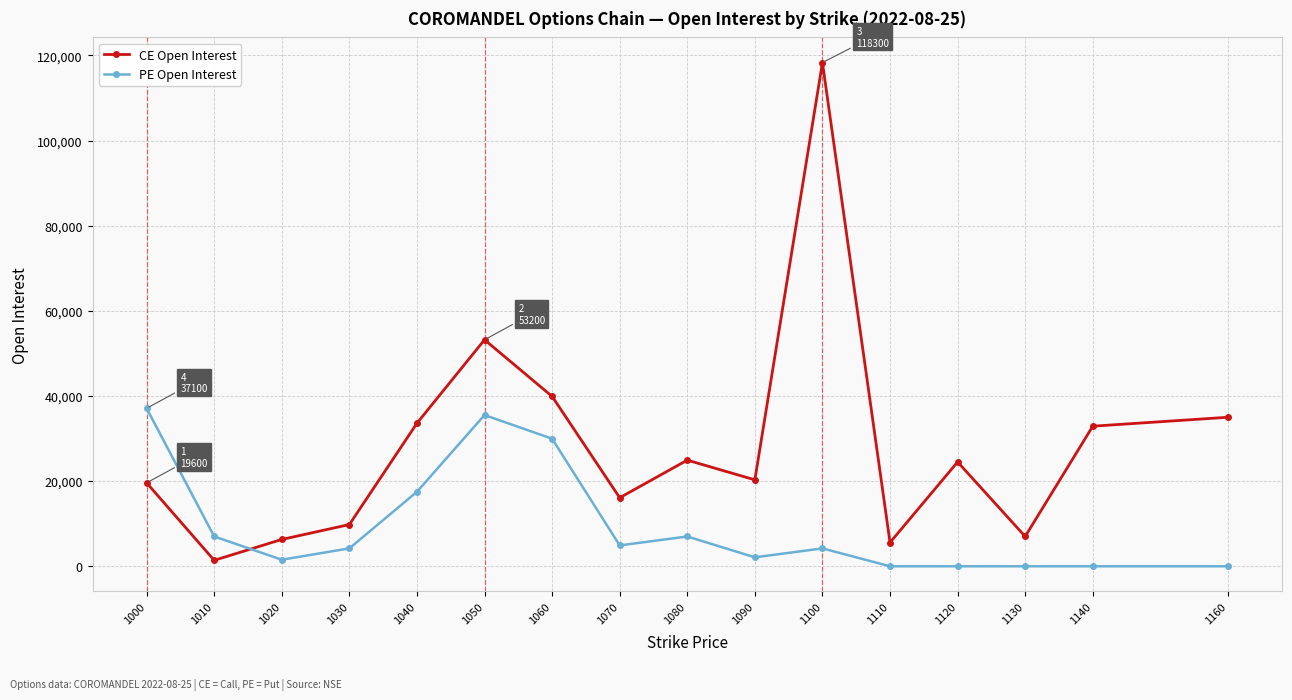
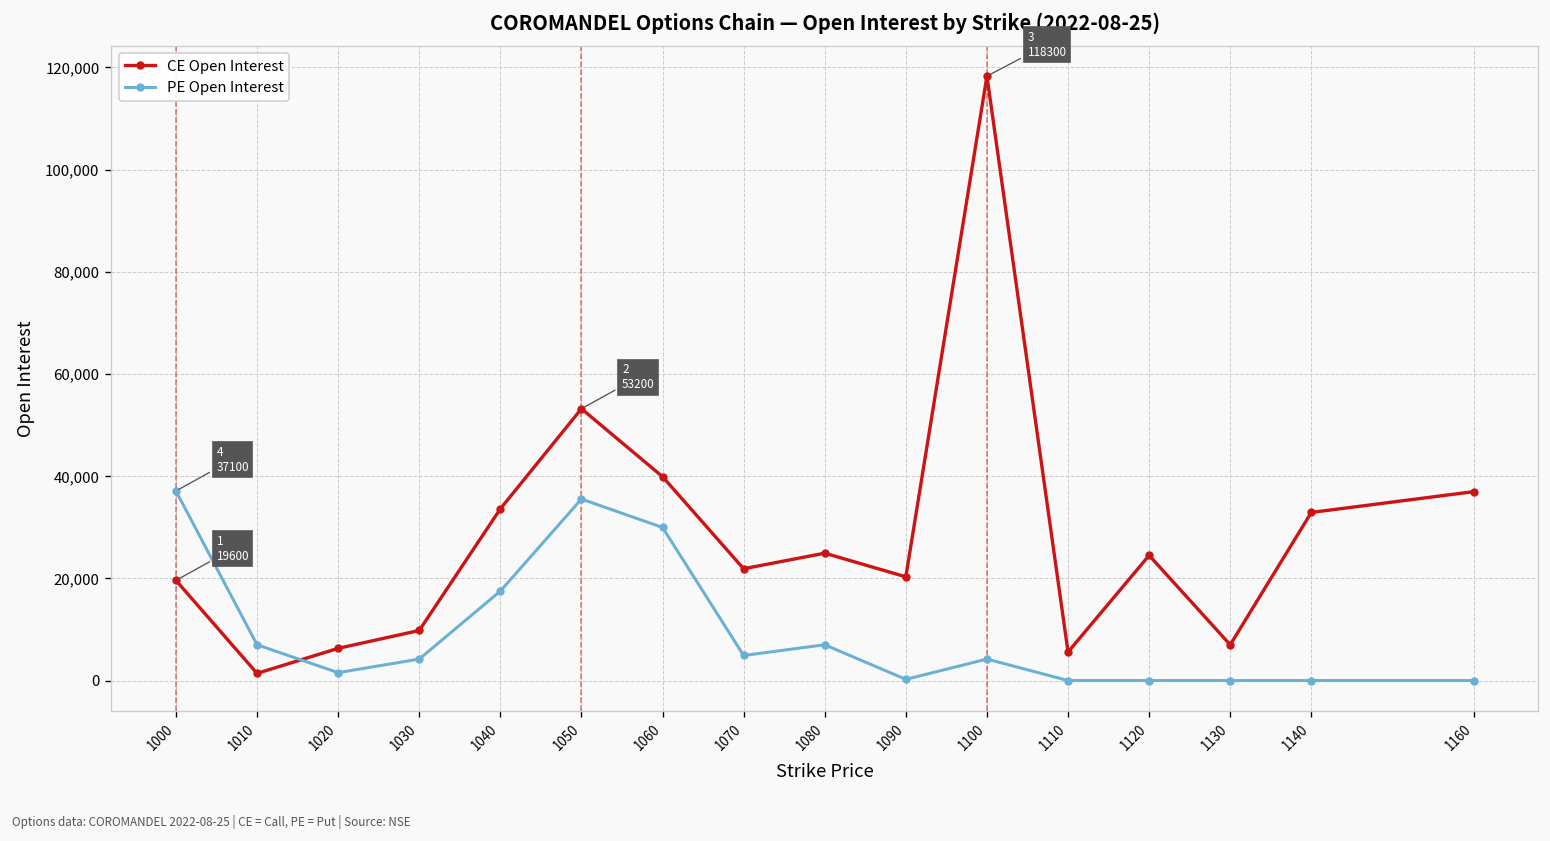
CE Open Interest, 1070: 16,000 -> 22,000
PE Open Interest, 1090: 2,000 -> 0
CE Open Interest, 1160: 35,000 -> 37,000
